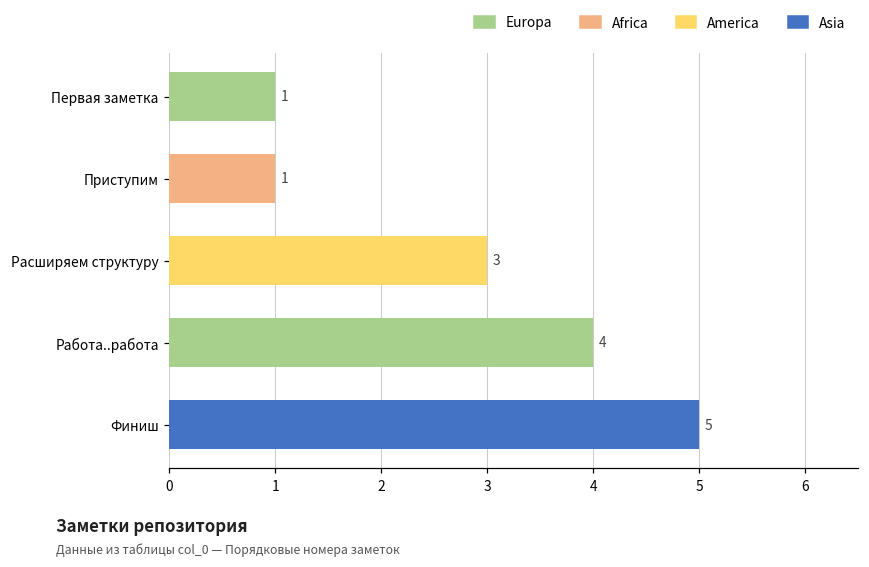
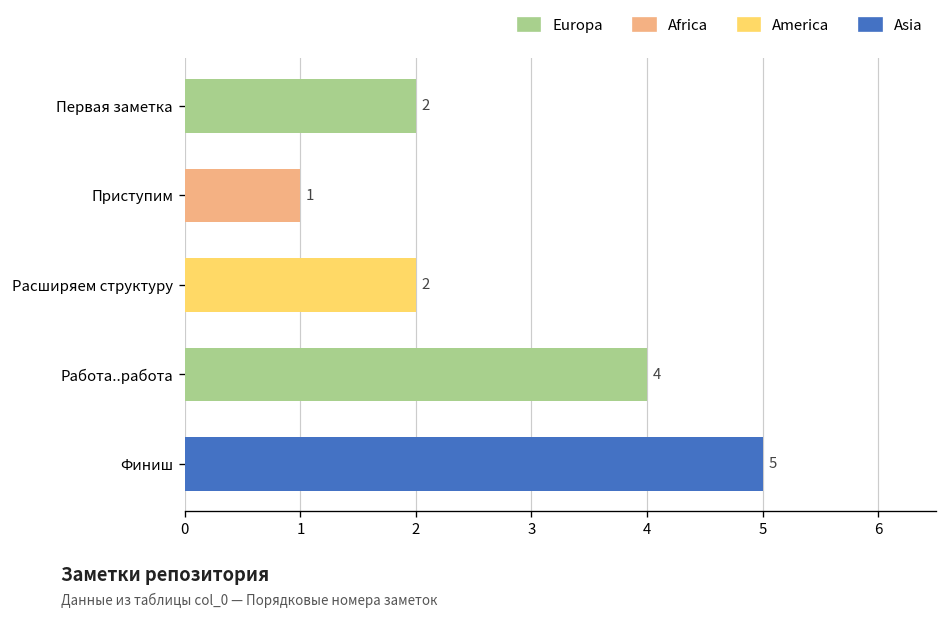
Первая заметка: 1 -> 2
Расширяем структуру: 3 -> 2
